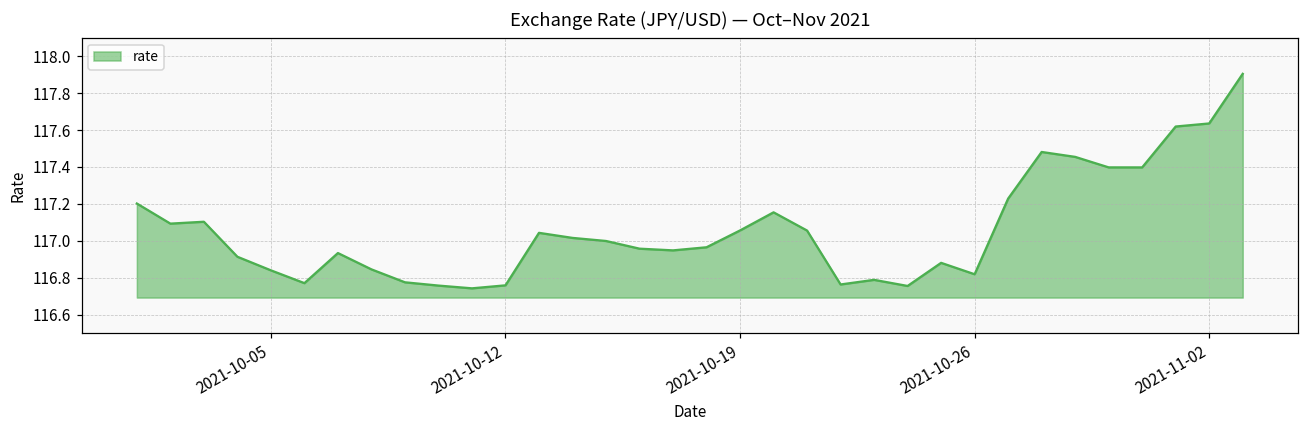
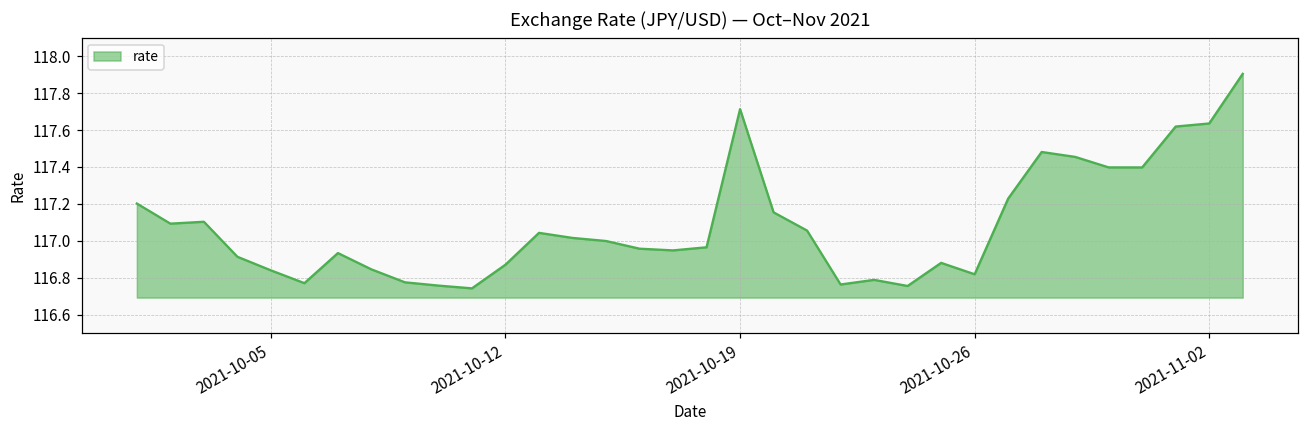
2021-10-12: 116.76 -> 116.87
2021-10-19: 117.06 -> 117.71
